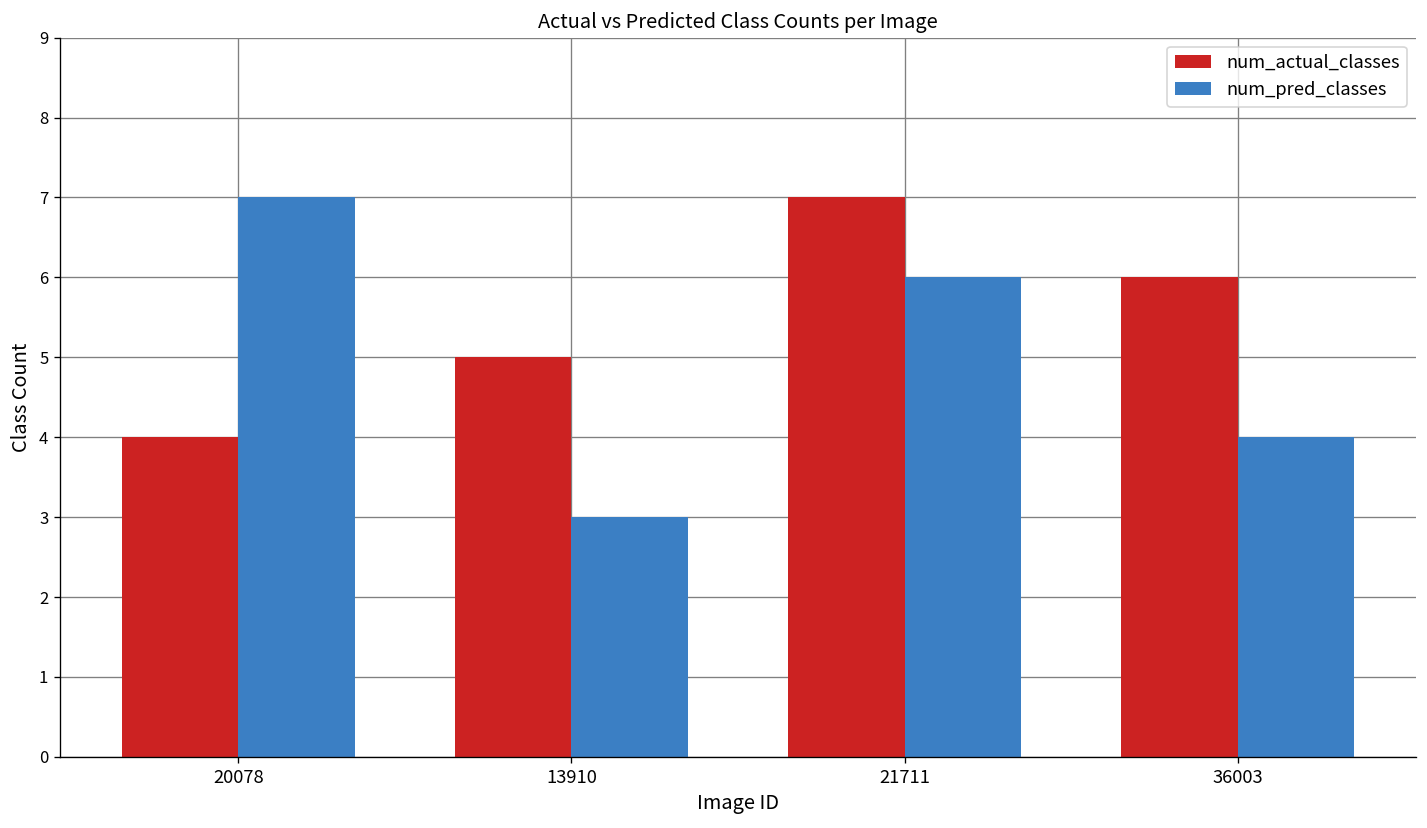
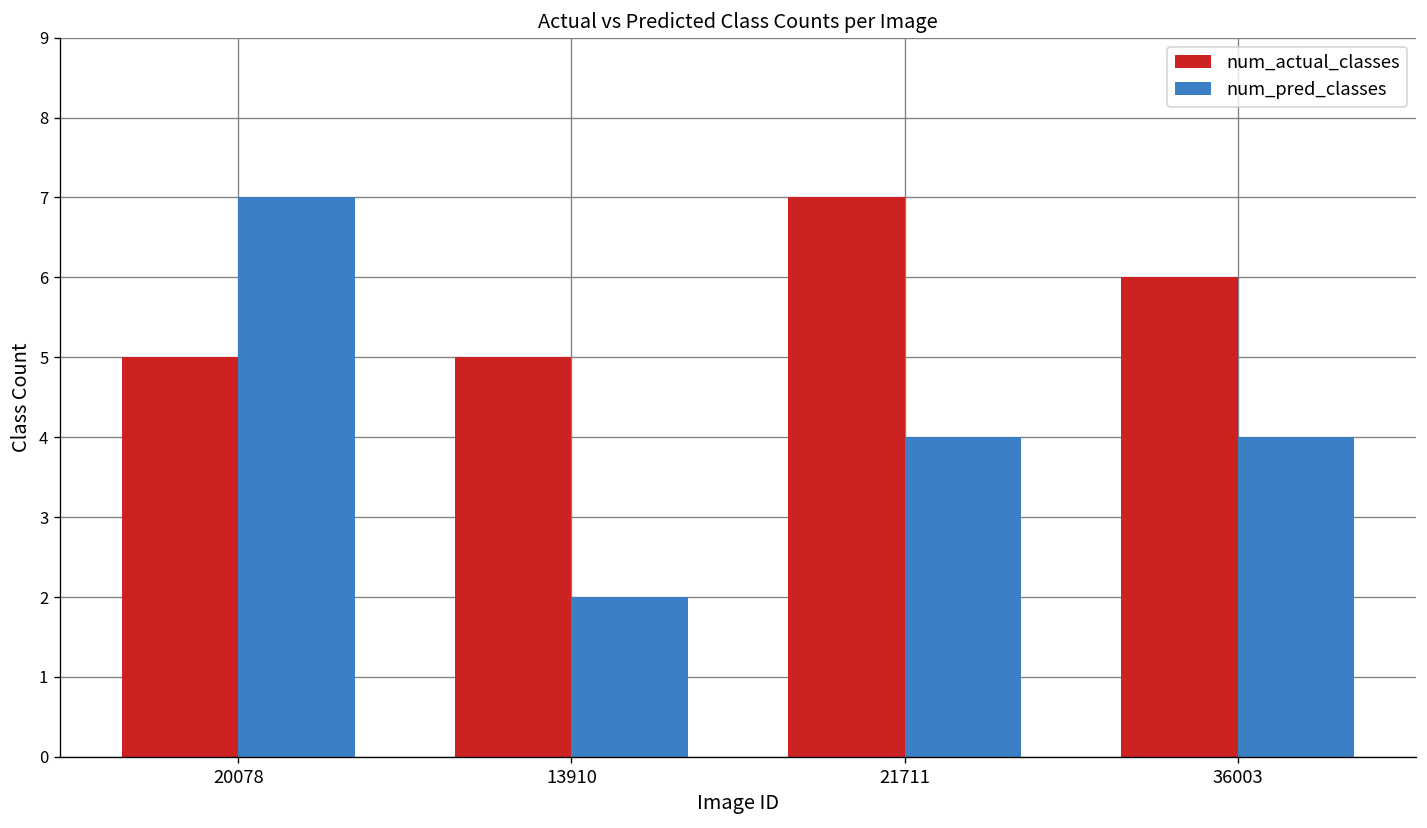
num_actual_classes, 20078: 4 -> 5
num_pred_classes, 13910: 3 -> 2
num_pred_classes, 21711: 6 -> 4
